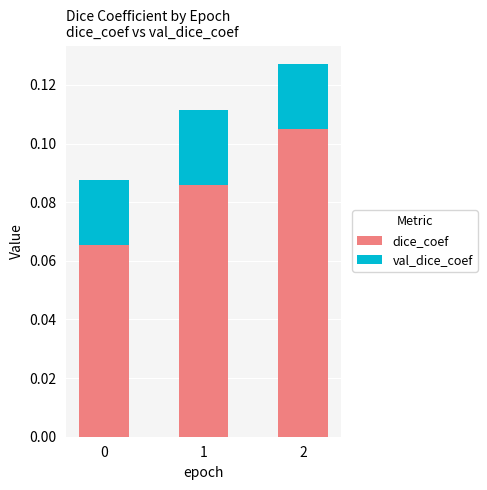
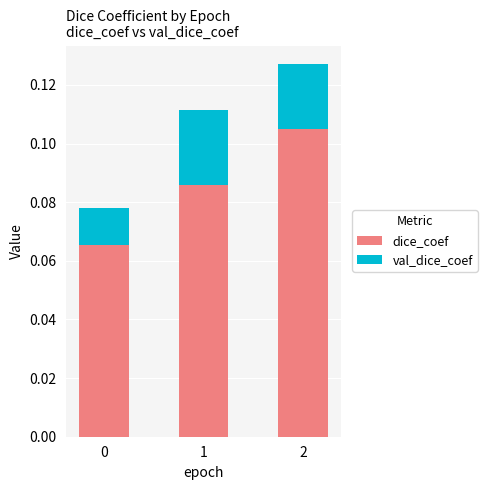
val_dice_coef, 0: 0.022 -> 0.013
